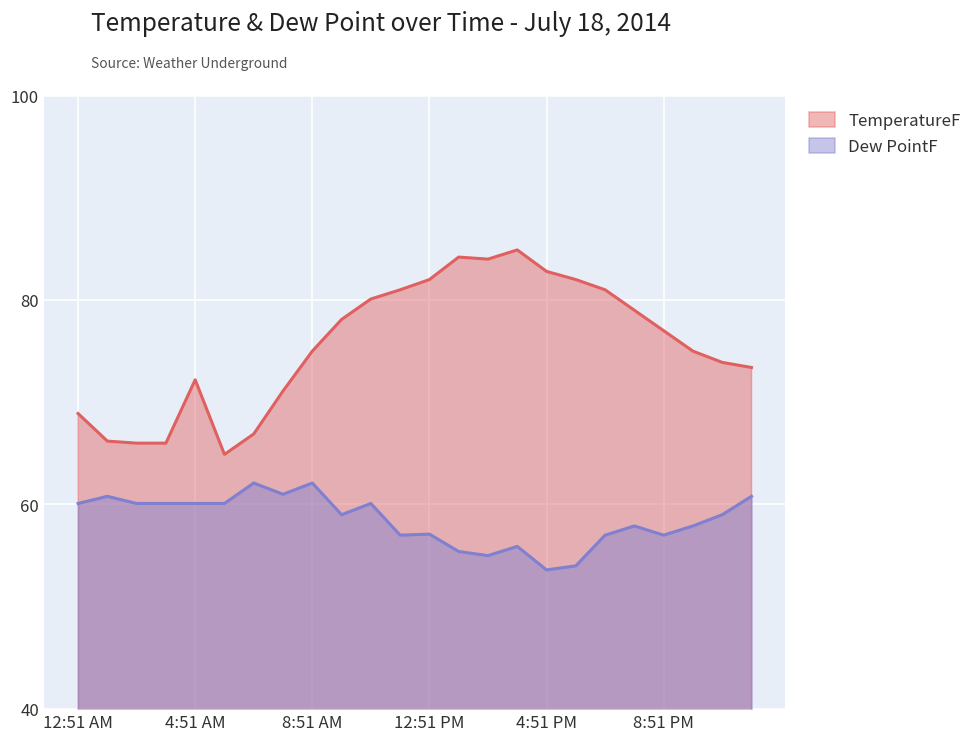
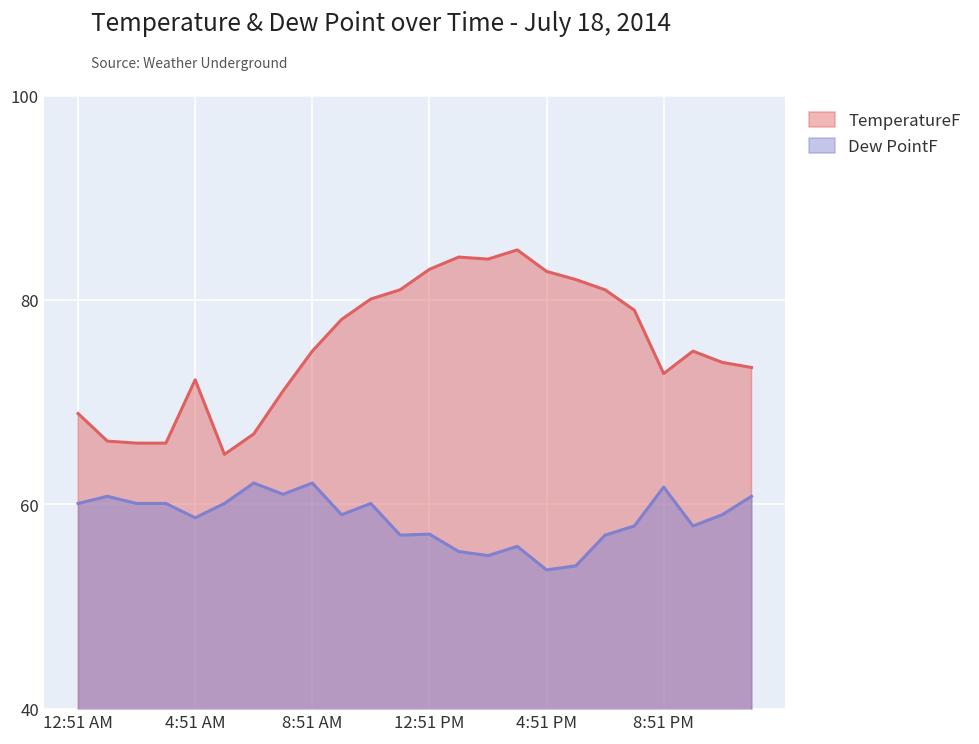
Dew PointF, 4:51 AM: 60 -> 59
TemperatureF, 12:51 PM: 82 -> 83
TemperatureF, 8:51 PM: 77 -> 73
Dew PointF, 8:51 PM: 57 -> 62
